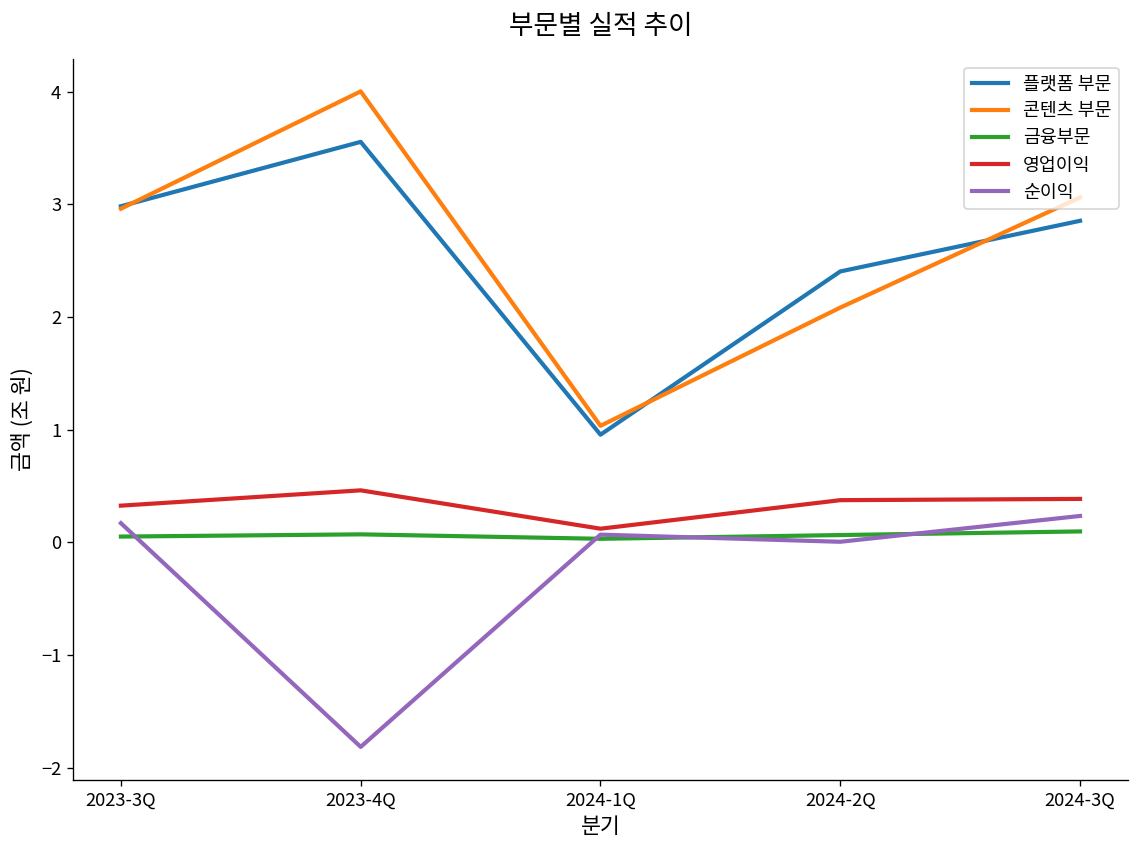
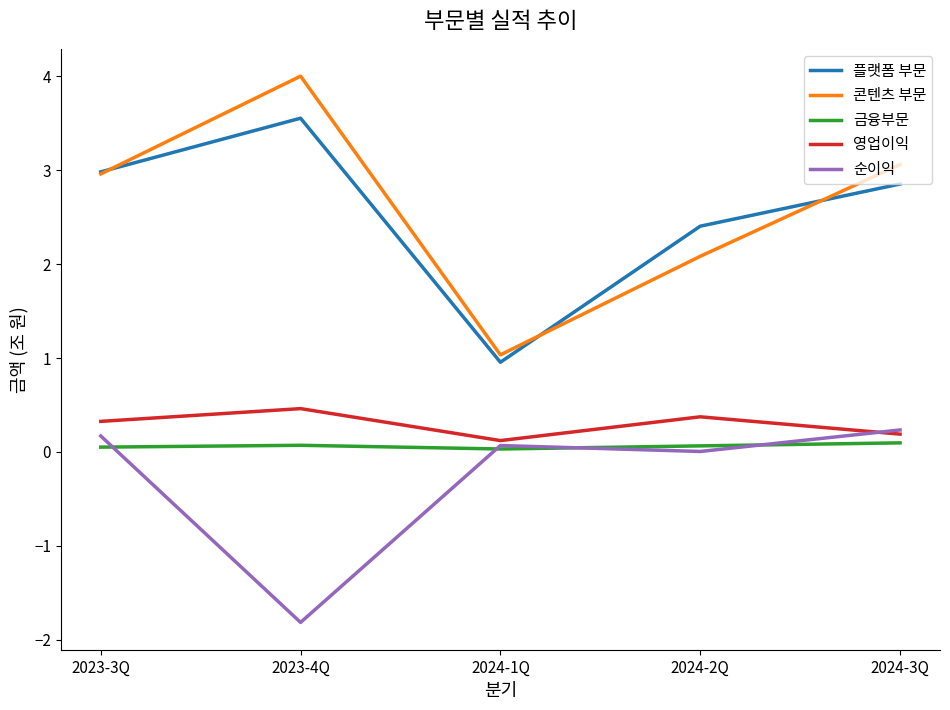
영업이익, 2024-3Q: 0.4 -> 0.2
